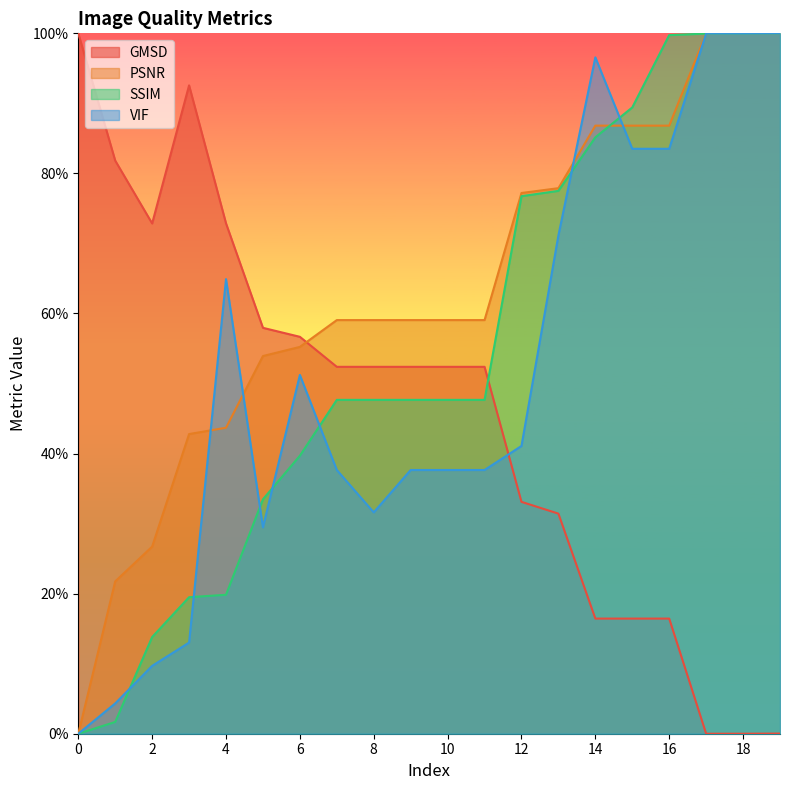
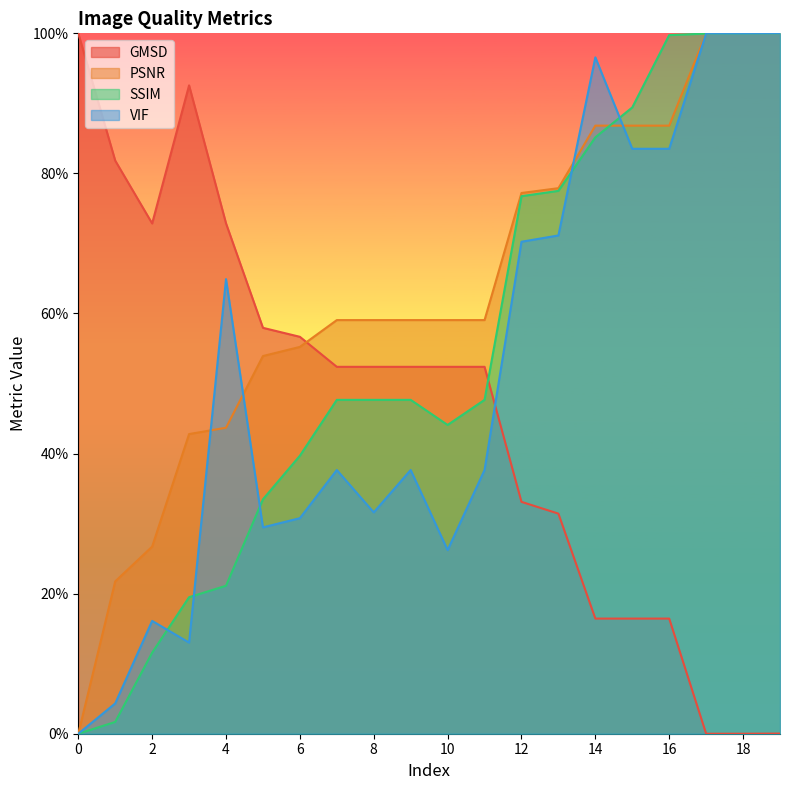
SSIM, 2: 14% -> 12%
VIF, 2: 10% -> 16%
SSIM, 4: 20% -> 21%
VIF, 6: 51% -> 31%
SSIM, 10: 48% -> 44%
VIF, 10: 38% -> 26%
VIF, 12: 41% -> 70%
